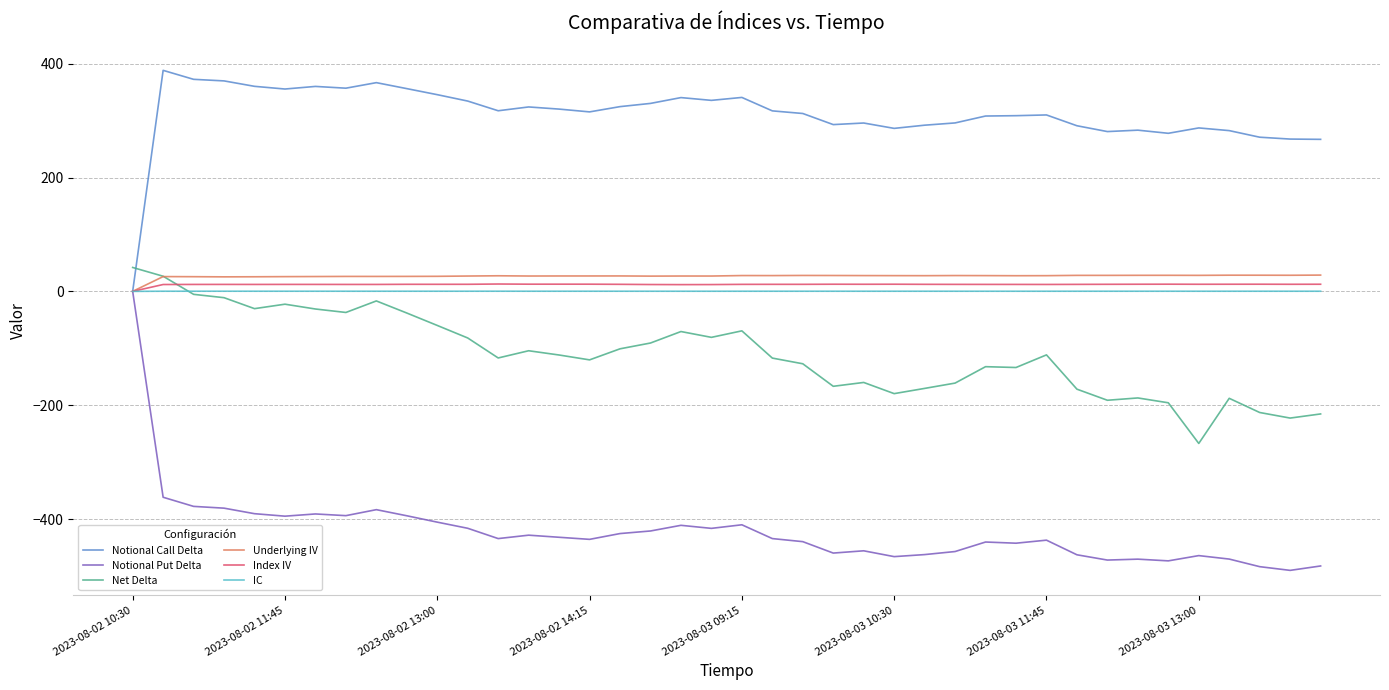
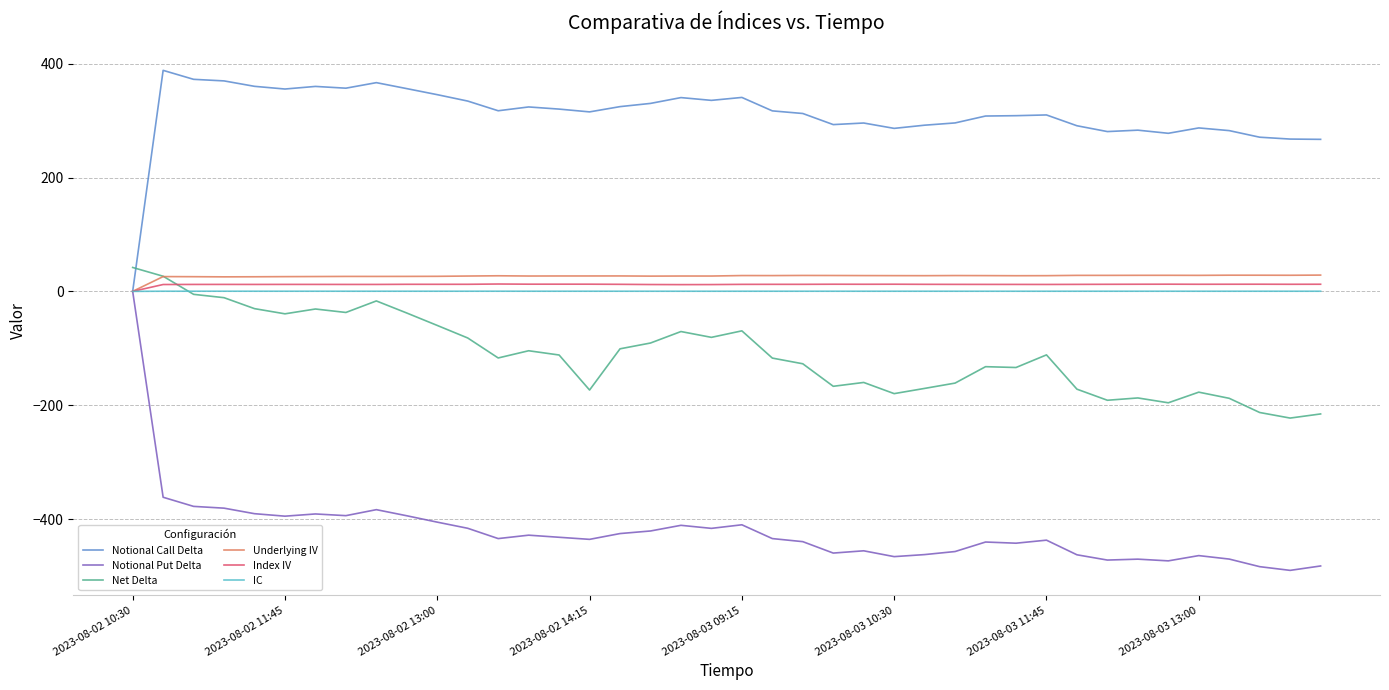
Net Delta, 2023-08-02 11:45: -20 -> -40
Net Delta, 2023-08-02 14:15: -120 -> -170
Net Delta, 2023-08-03 13:00: -270 -> -180
